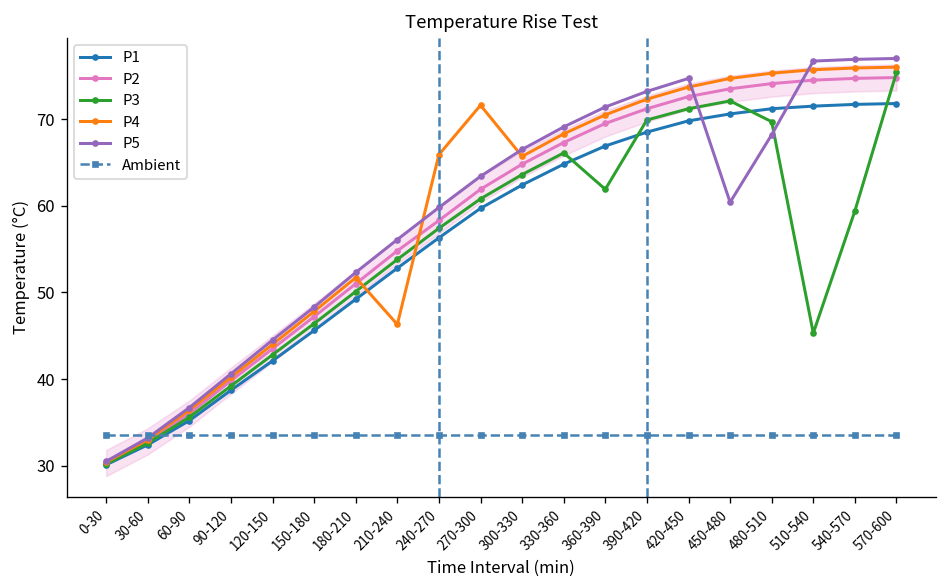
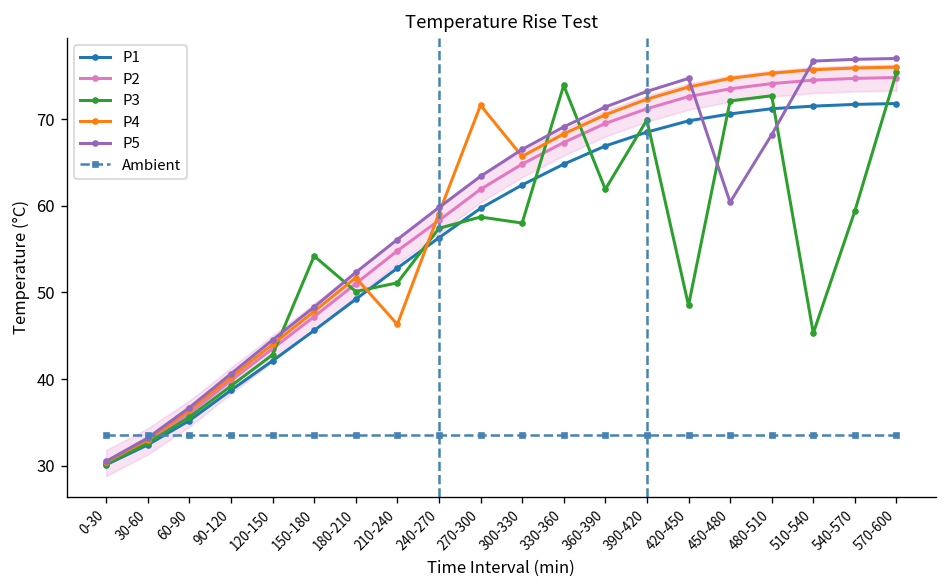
P3, 150-180: 46 -> 54
P3, 210-240: 54 -> 51
P4, 240-270: 66 -> 59
P3, 270-300: 61 -> 59
P3, 300-330: 64 -> 58
P3, 330-360: 66 -> 74
P3, 420-450: 71 -> 49
P3, 480-510: 70 -> 73
